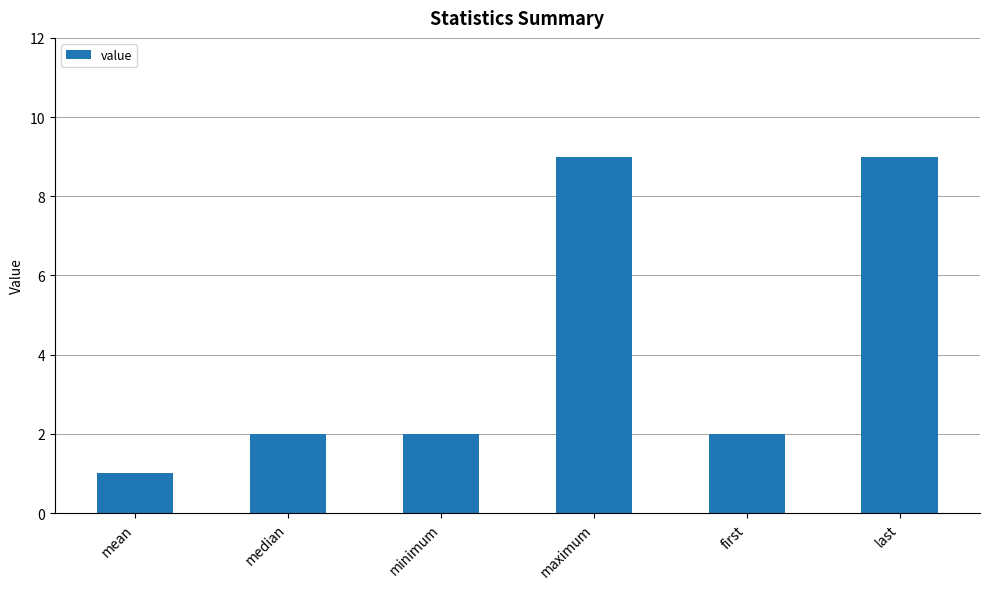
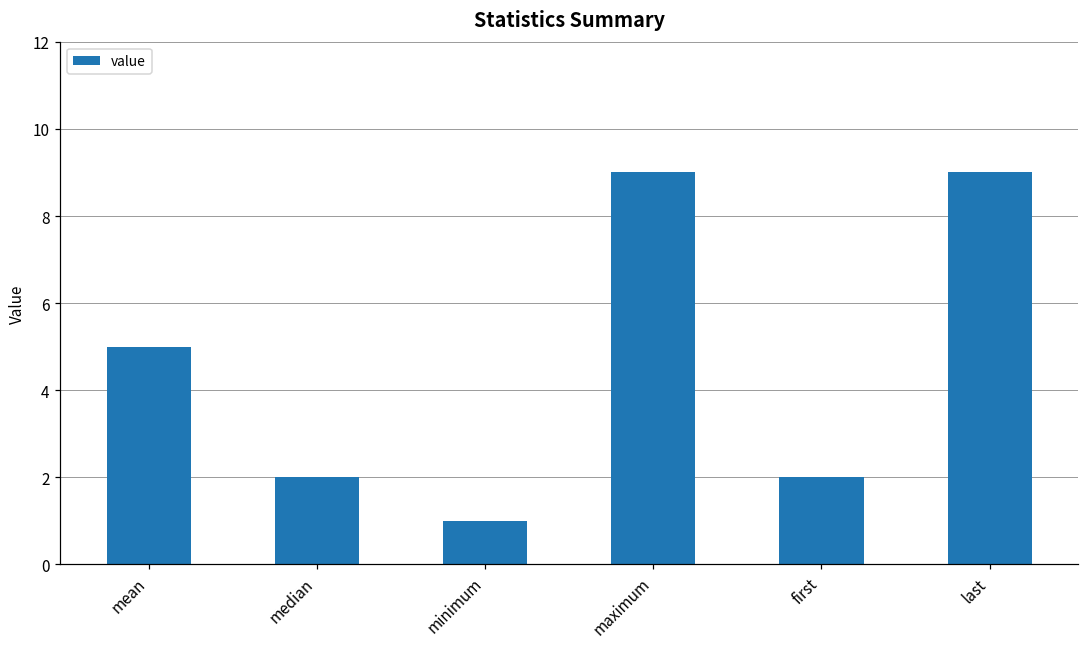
mean: 1 -> 5
minimum: 2 -> 1
